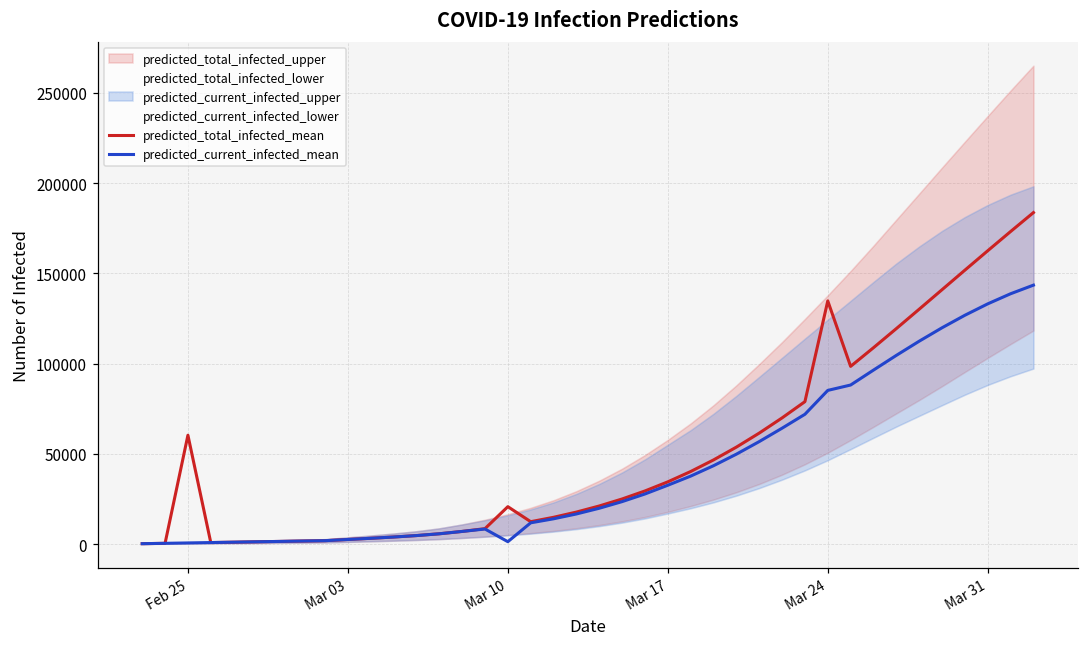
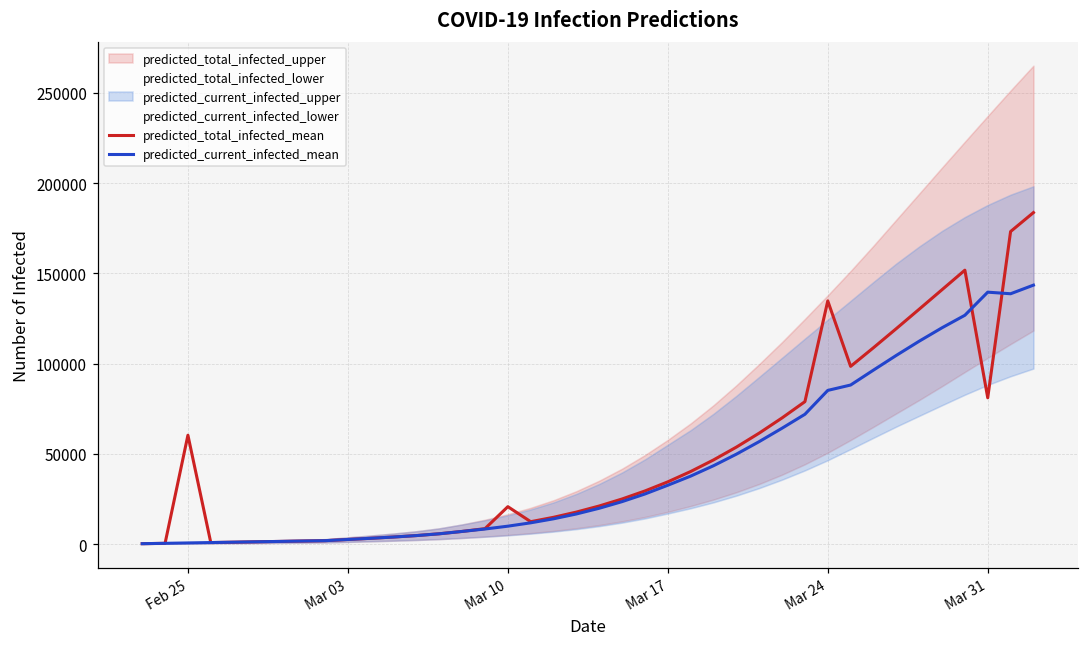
predicted_current_infected_mean, Mar 10: 1000 -> 10000
predicted_total_infected_mean, Mar 31: 163000 -> 81000
predicted_current_infected_mean, Mar 31: 133000 -> 140000
